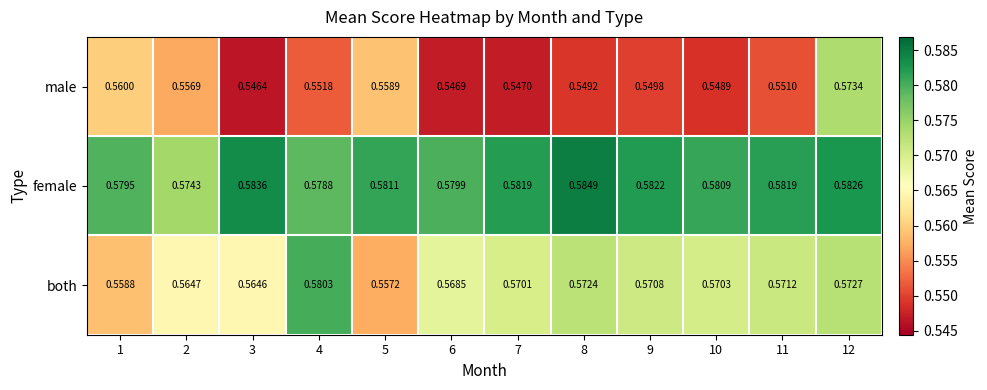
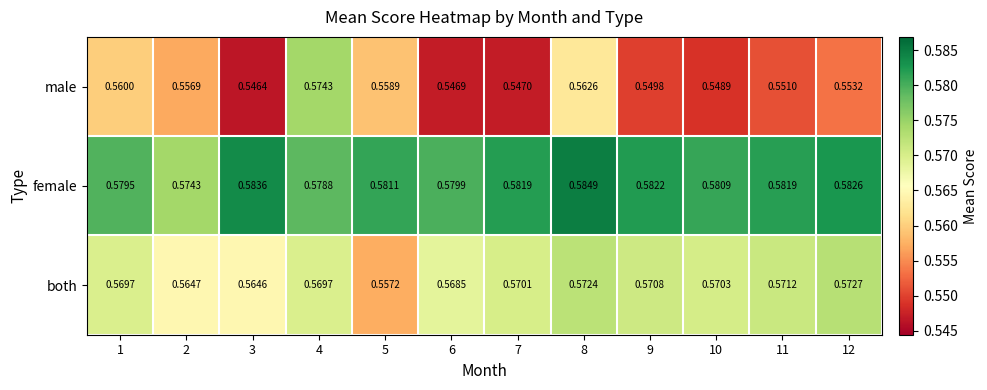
male, 4: 0.5518 -> 0.5743
male, 8: 0.5492 -> 0.5626
male, 12: 0.5734 -> 0.5532
both, 1: 0.5588 -> 0.5697
both, 4: 0.5803 -> 0.5697
